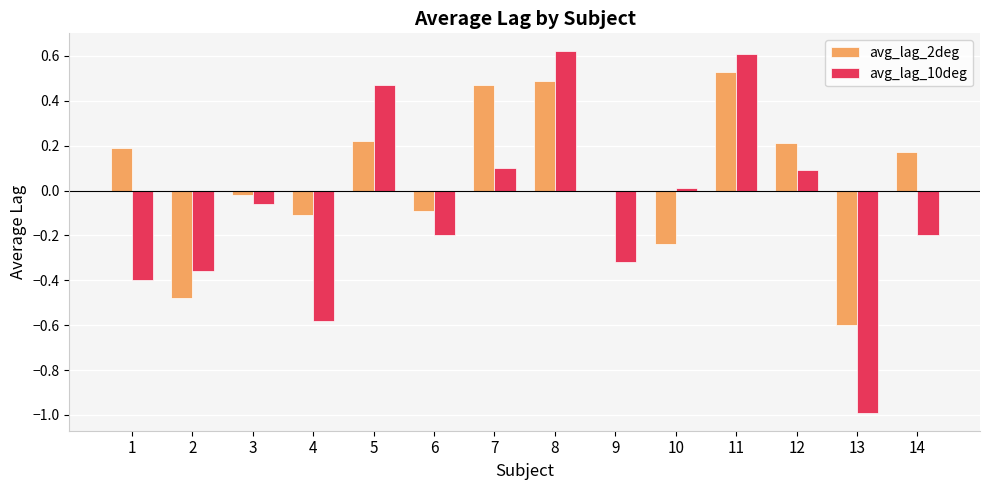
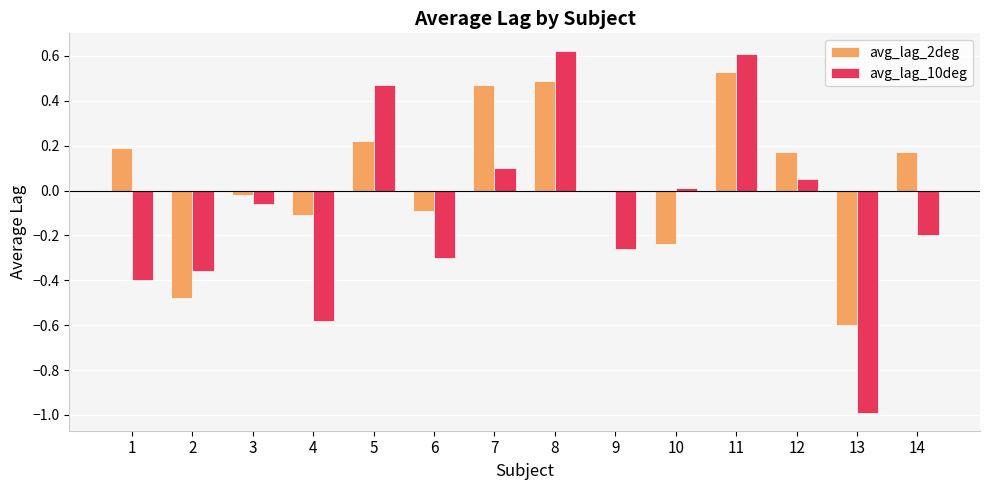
avg_lag_10deg, 6: -0.2 -> -0.3
avg_lag_10deg, 9: -0.32 -> -0.26
avg_lag_2deg, 12: 0.21 -> 0.17
avg_lag_10deg, 12: 0.09 -> 0.05
